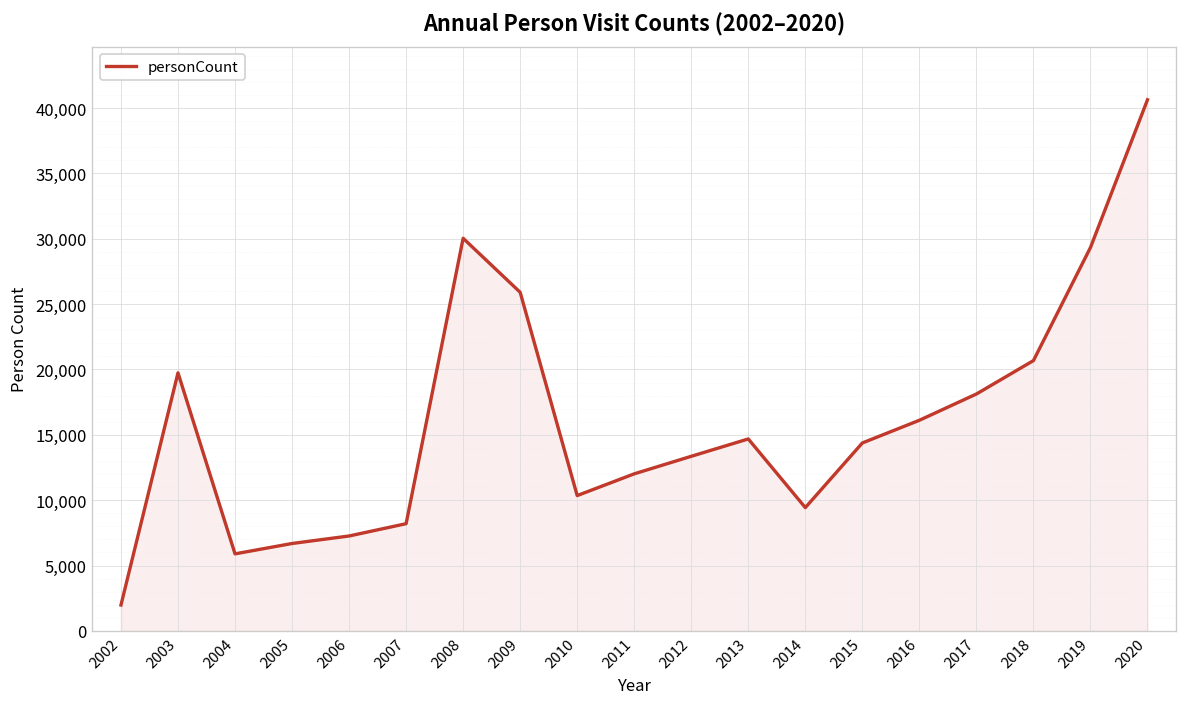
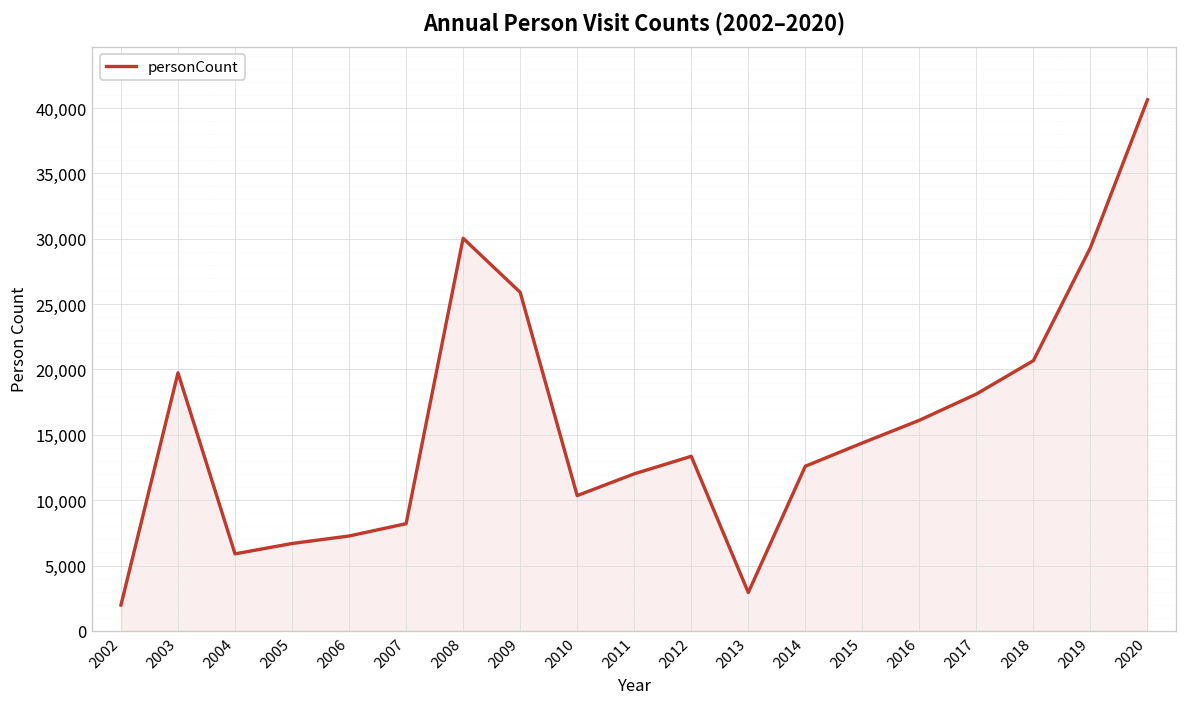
2013: 14,700 -> 2,900
2014: 9,400 -> 12,600
